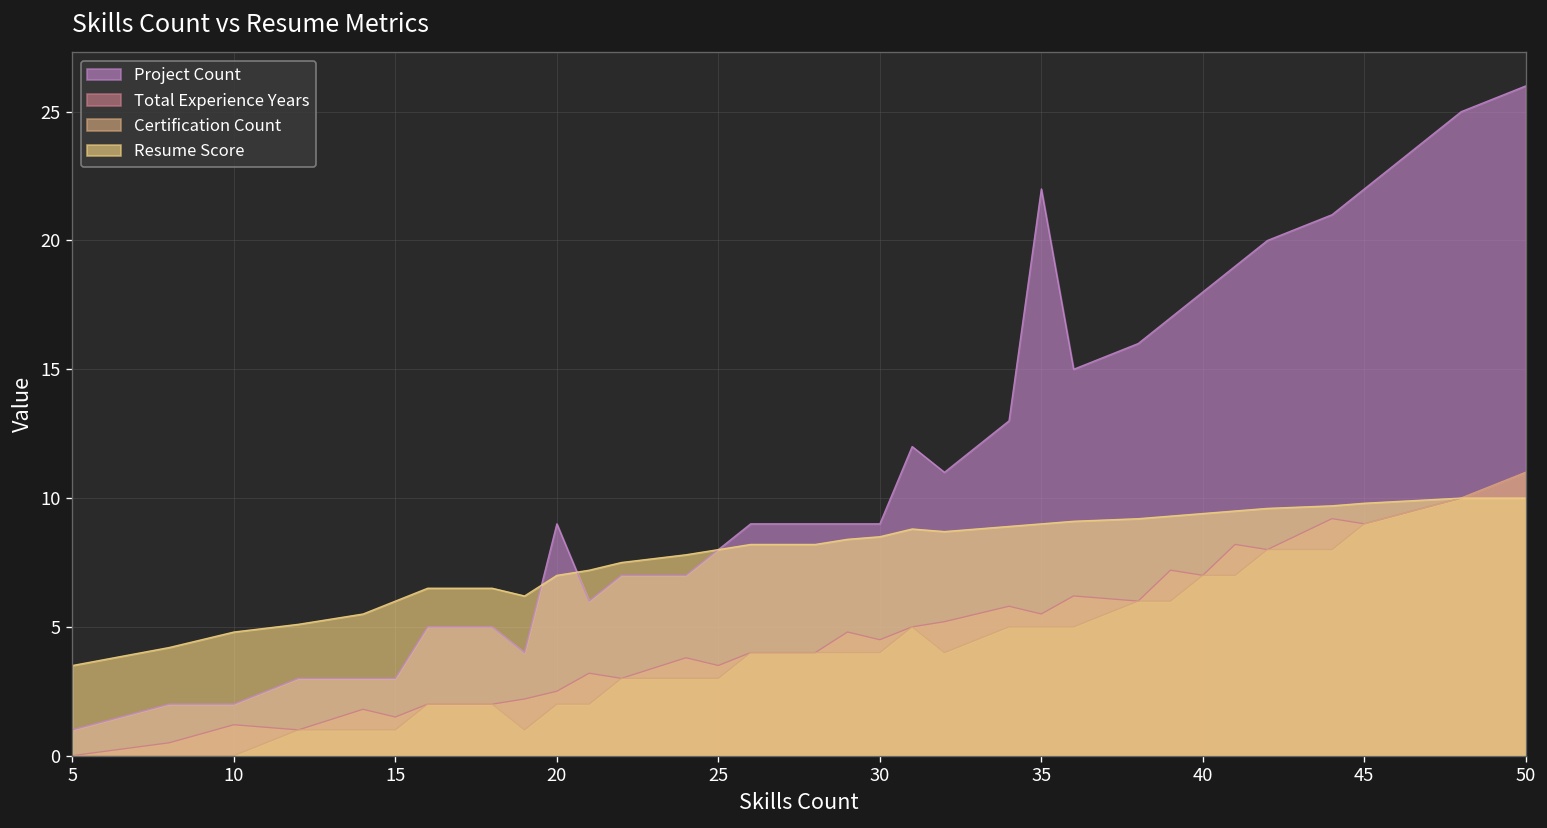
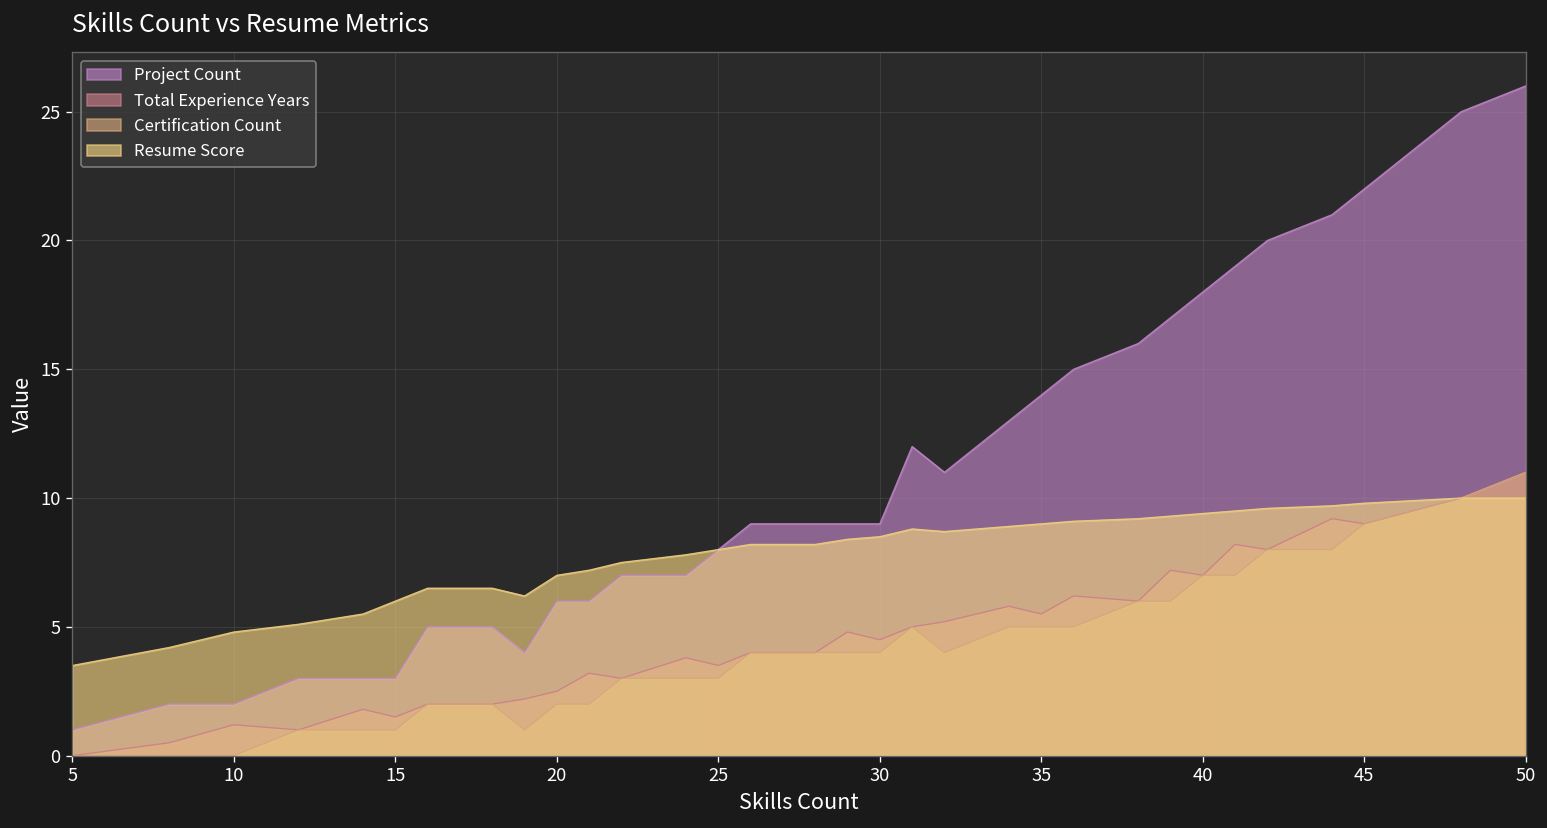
Project Count, 20: 9 -> 6
Project Count, 35: 22 -> 14
